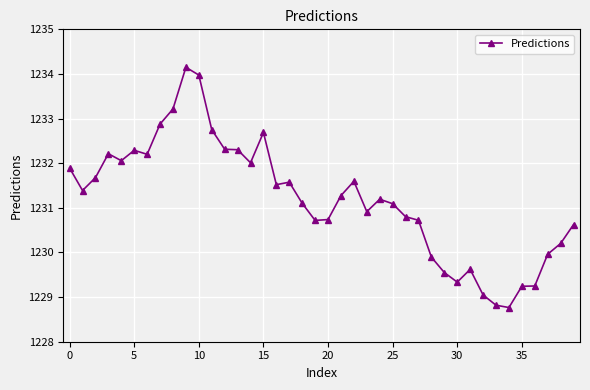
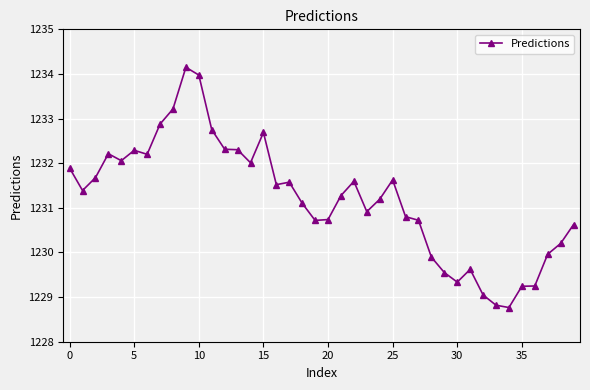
25: 1231.1 -> 1231.6
